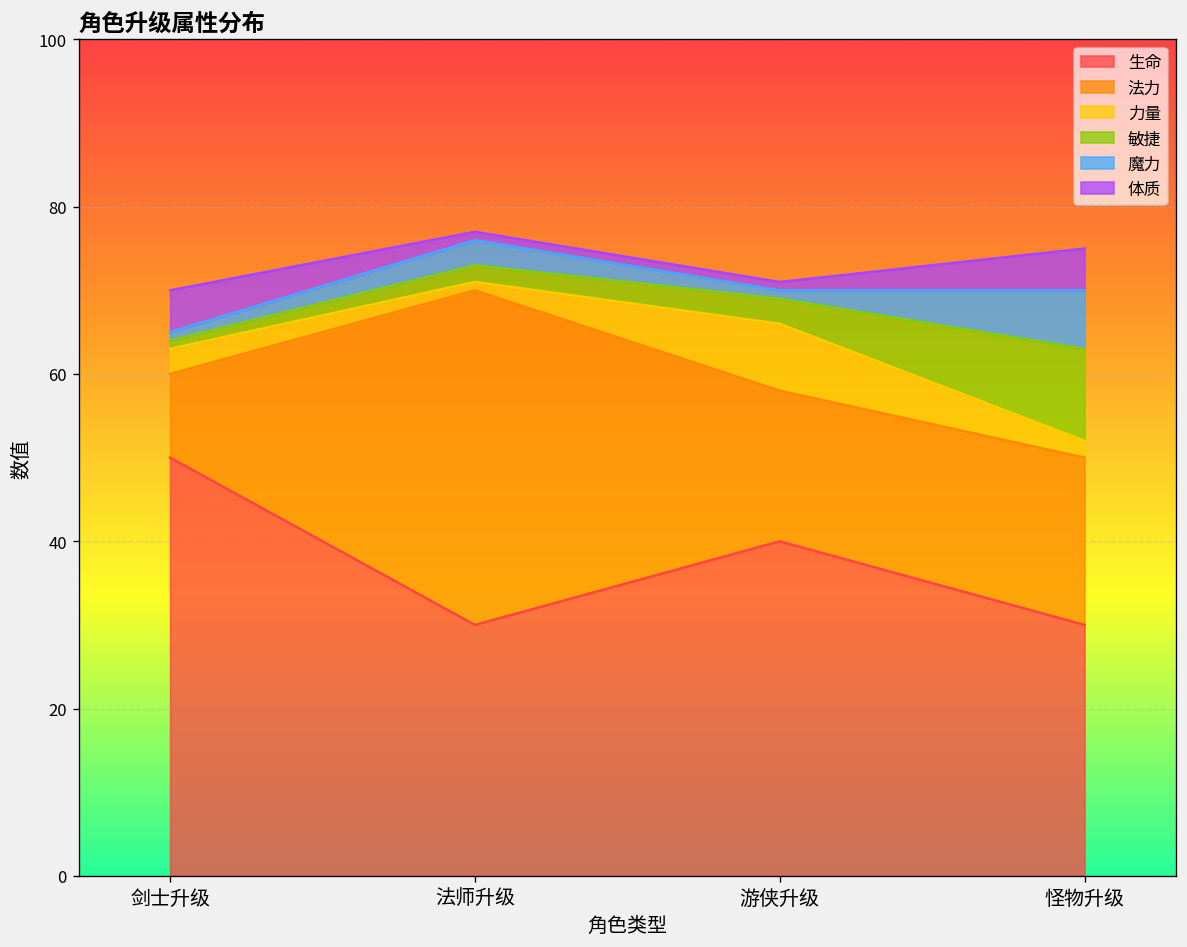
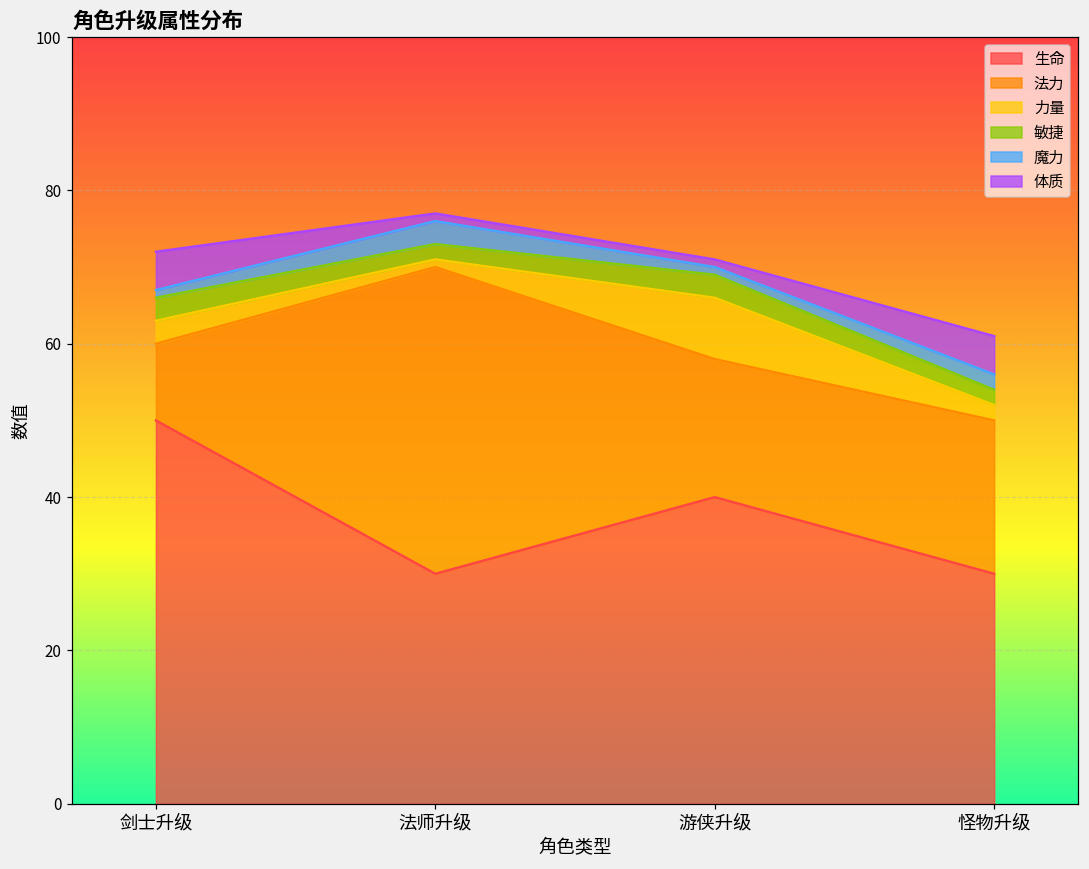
敏捷, 剑士升级: 1 -> 3
敏捷, 怪物升级: 11 -> 2
魔力, 怪物升级: 7 -> 2
